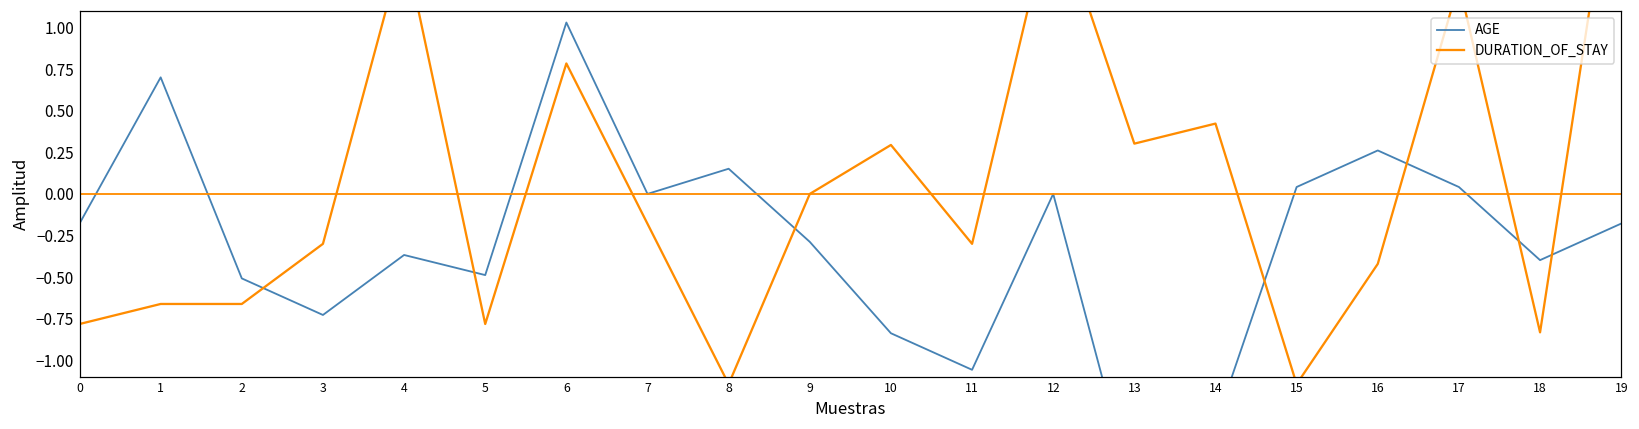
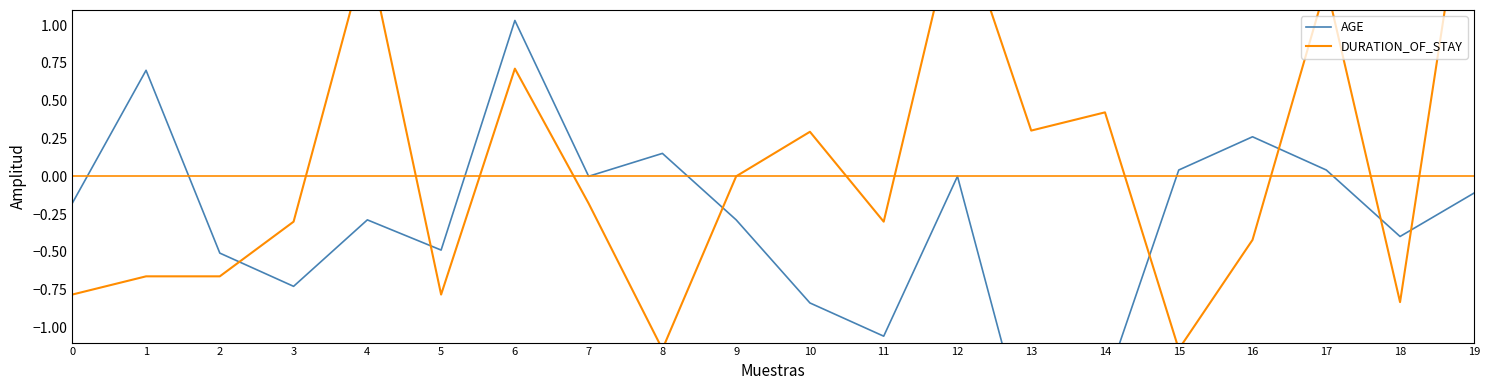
AGE, 4: -0.37 -> -0.29
DURATION_OF_STAY, 6: 0.78 -> 0.71
AGE, 19: -0.18 -> -0.11
